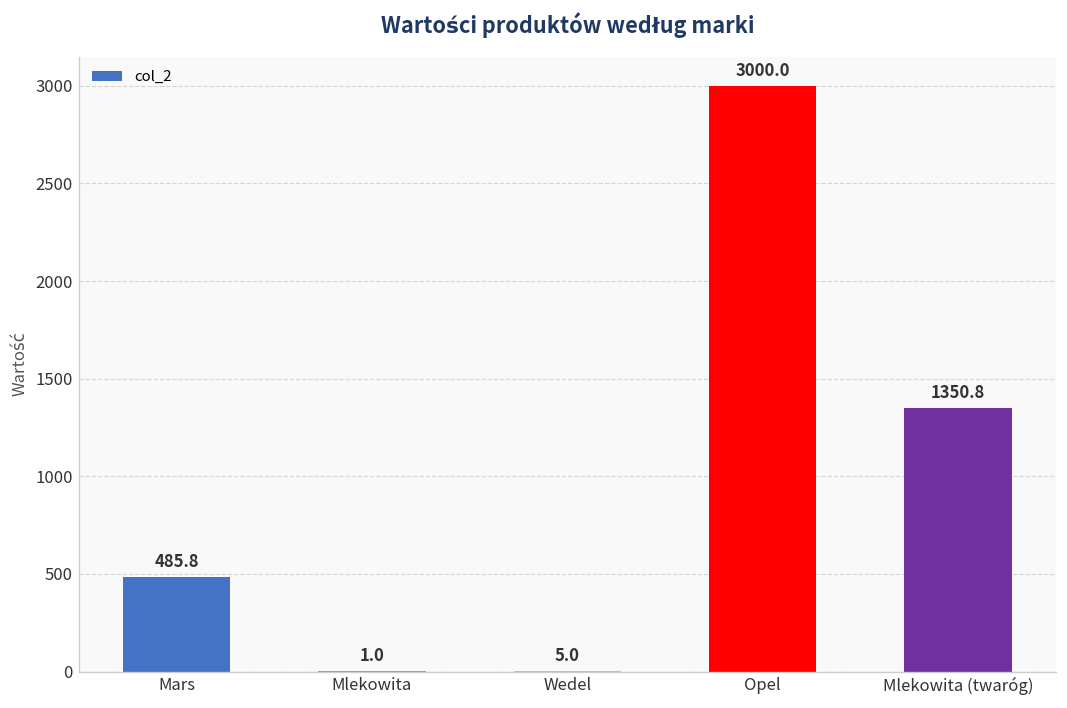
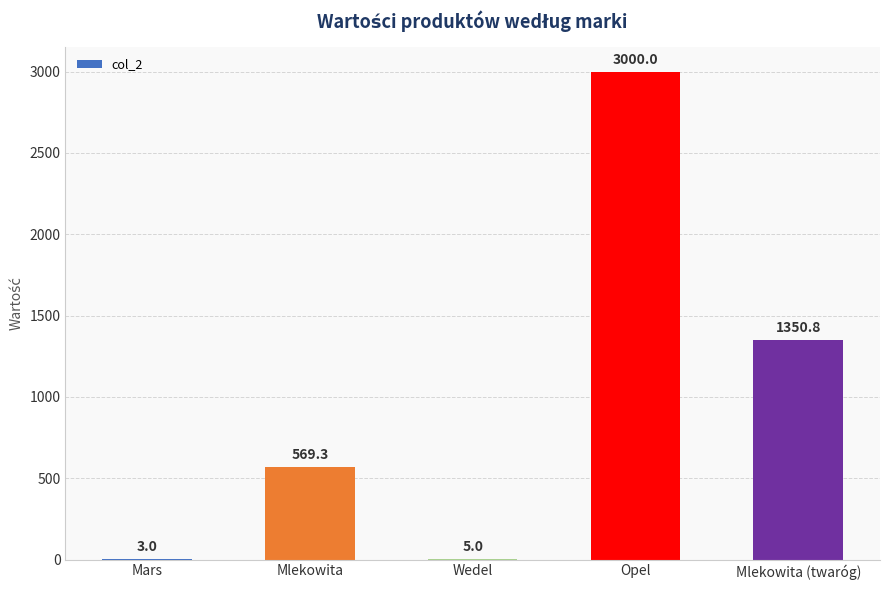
Mars: 485.8 -> 3.0
Mlekowita: 1.0 -> 569.3
